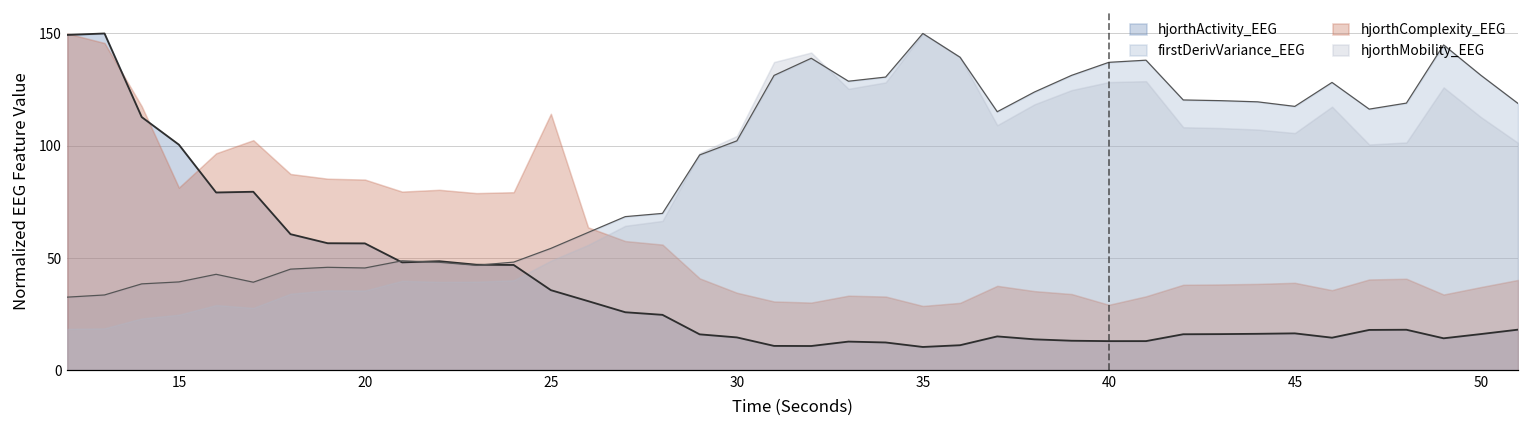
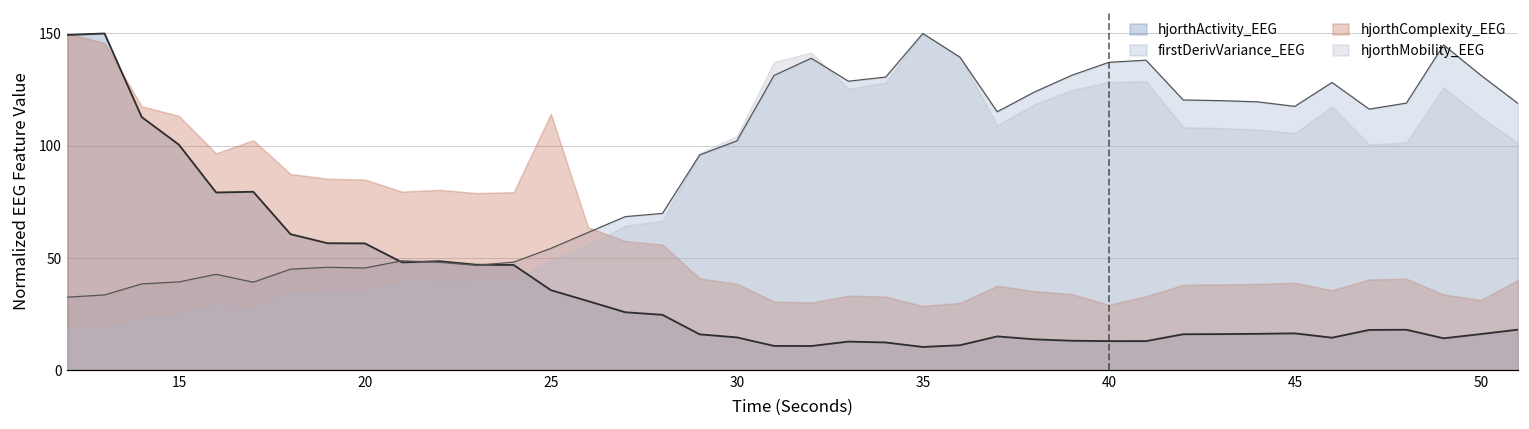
hjorthComplexity_EEG, 15: 81 -> 113
hjorthComplexity_EEG, 30: 35 -> 39
hjorthComplexity_EEG, 50: 37 -> 31
